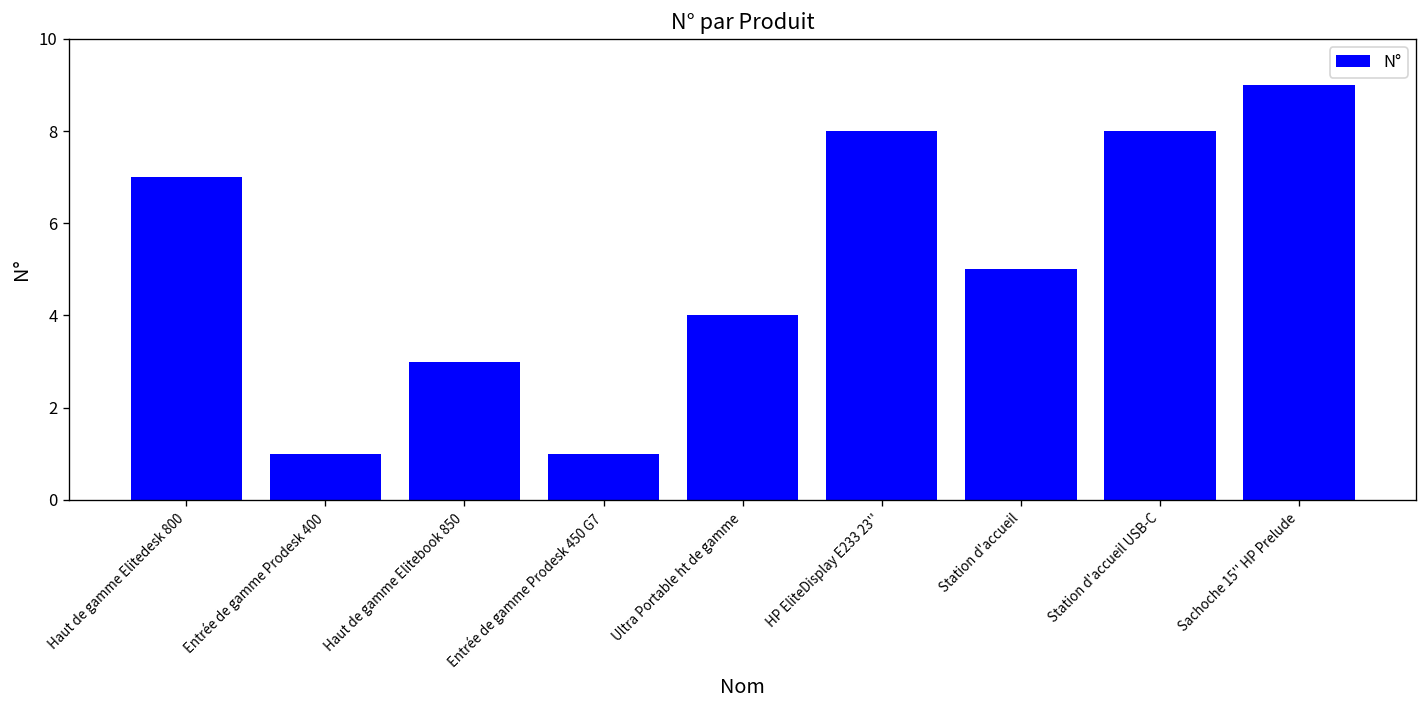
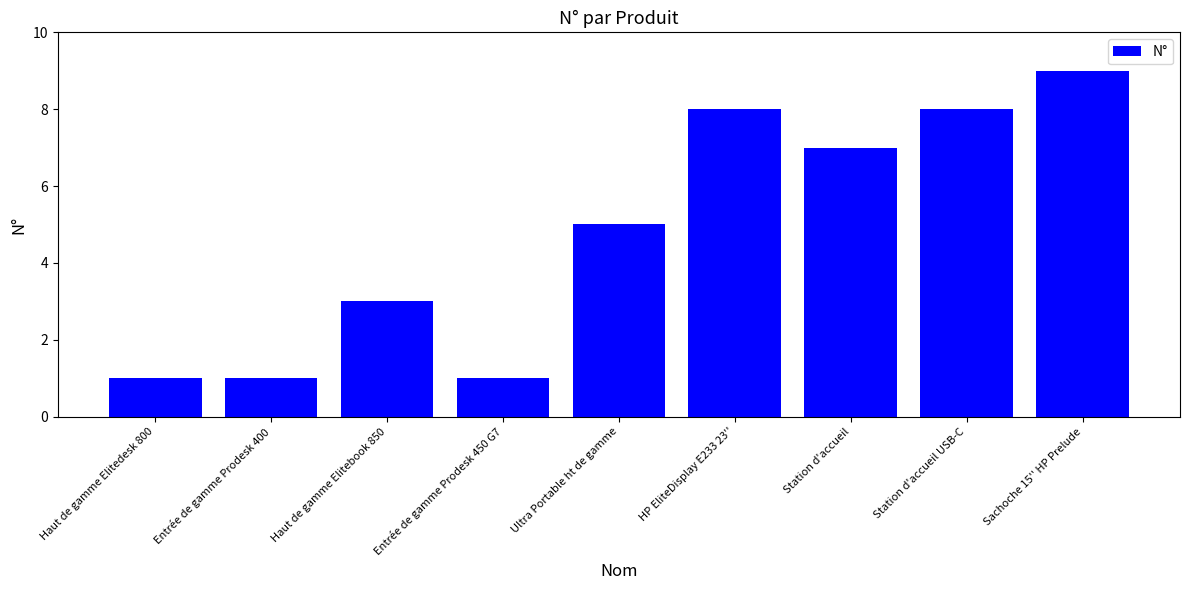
Haut de gamme Elitedesk 800: 7 -> 1
Ultra Portable ht de gamme: 4 -> 5
Station d'accueil: 5 -> 7
